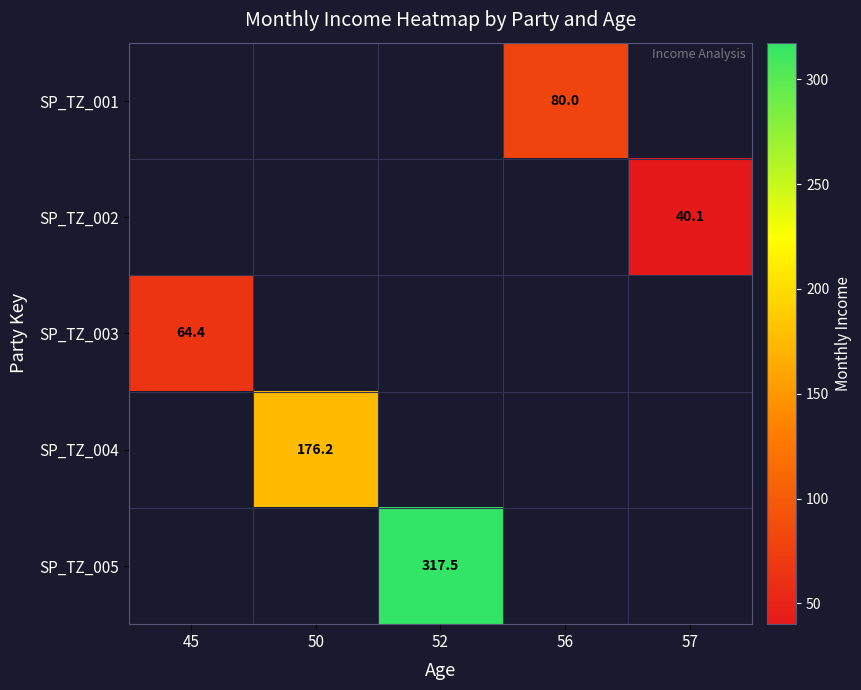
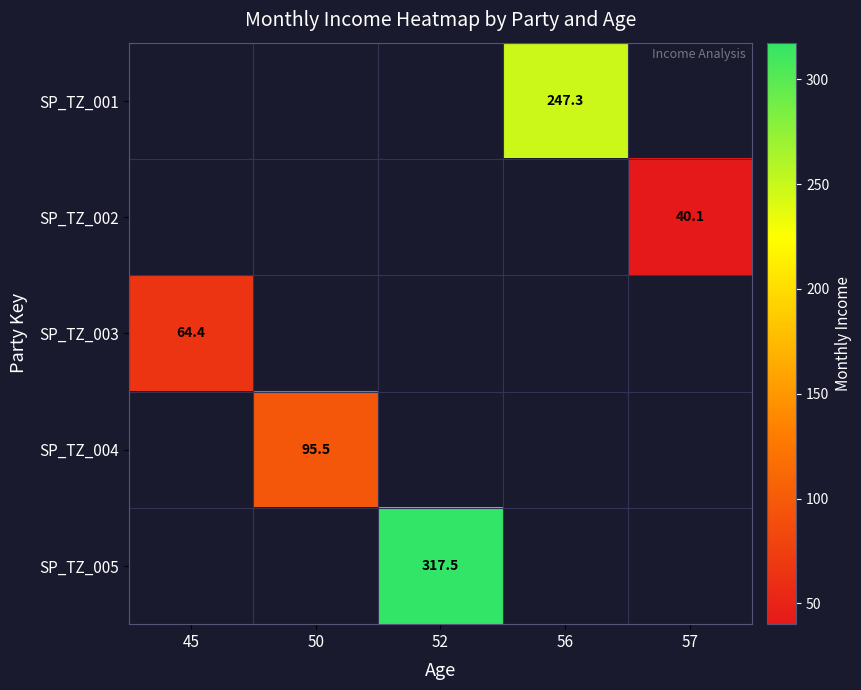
SP_TZ_001, 56: 80.0 -> 247.3
SP_TZ_004, 50: 176.2 -> 95.5
